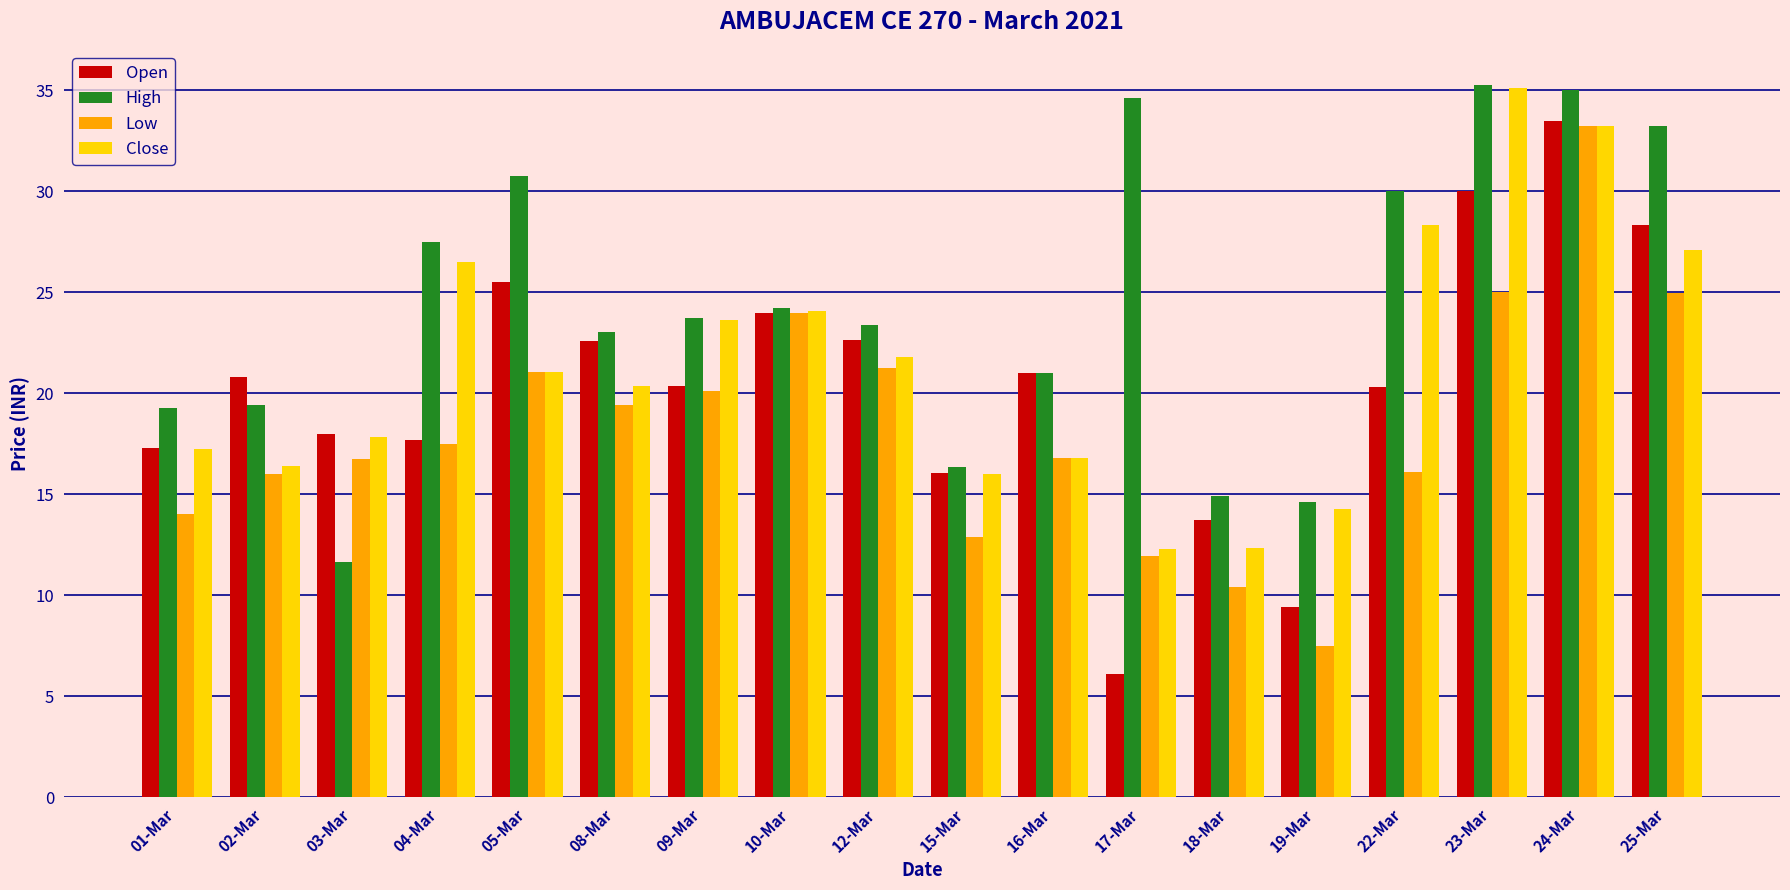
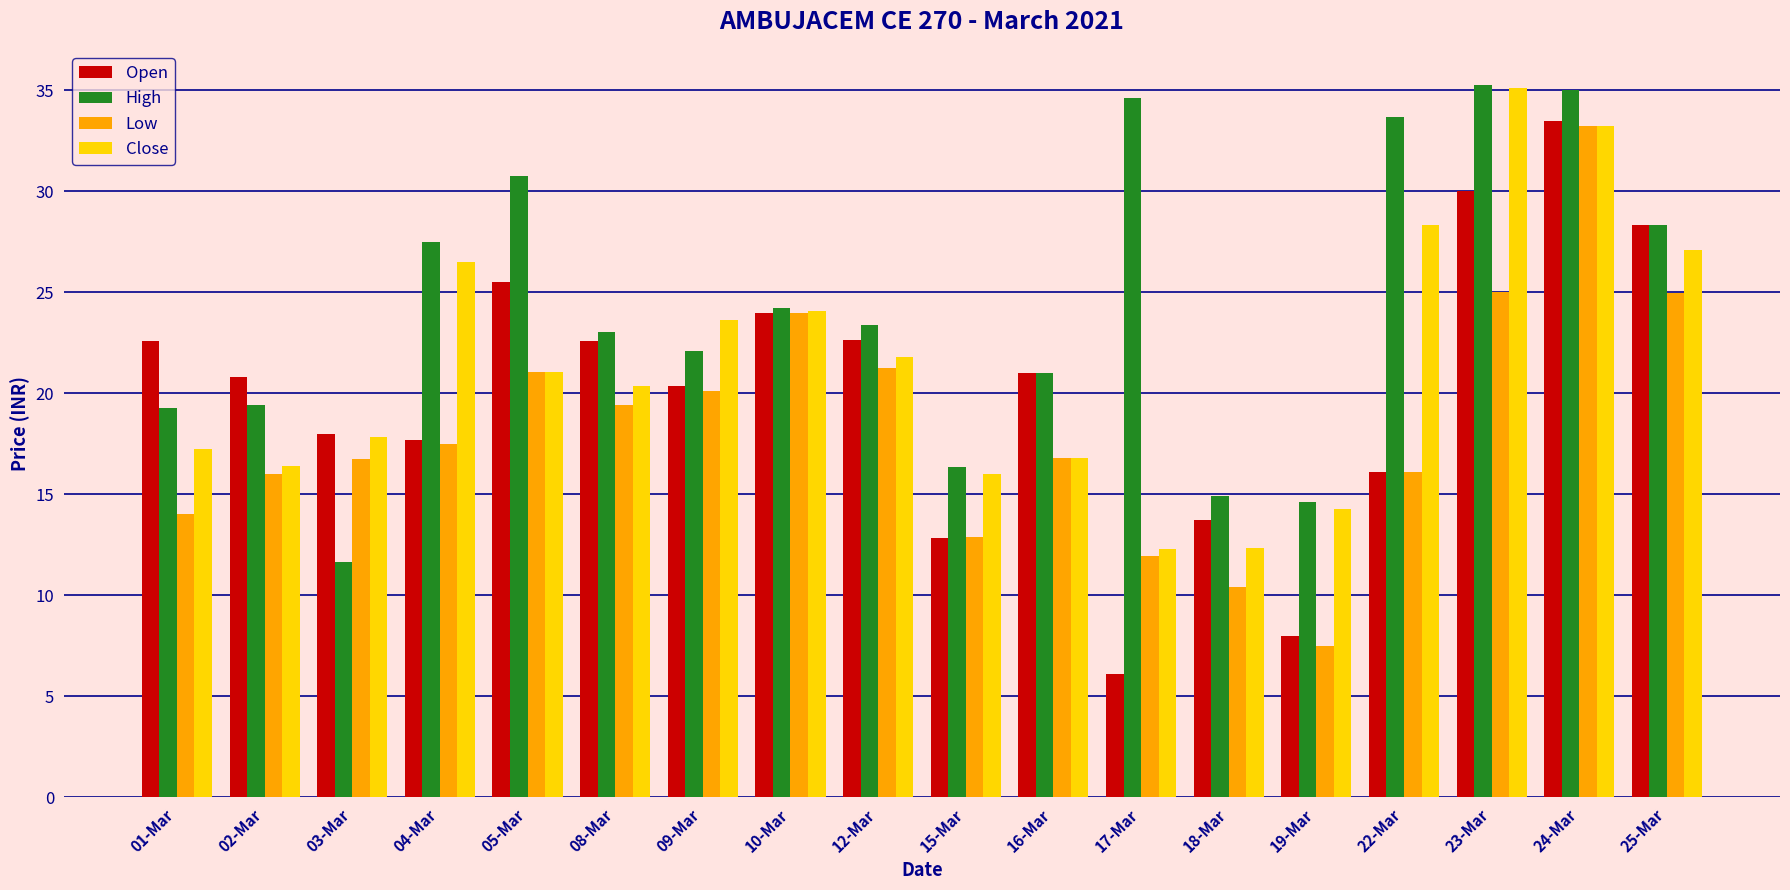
Open, 01-Mar: 17.3 -> 22.6
High, 09-Mar: 23.8 -> 22.1
Open, 15-Mar: 16.1 -> 12.9
Open, 19-Mar: 9.4 -> 8.0
Open, 22-Mar: 20.3 -> 16.1
High, 22-Mar: 30.0 -> 33.7
High, 25-Mar: 33.2 -> 28.4
